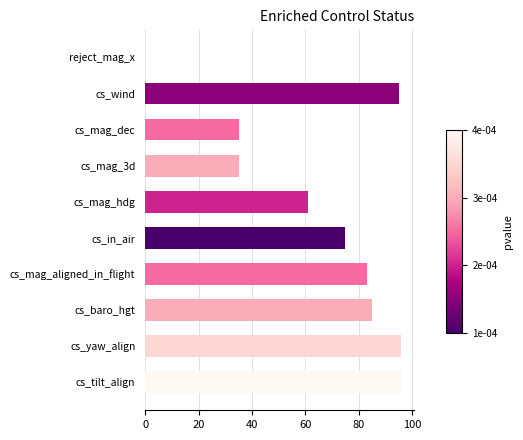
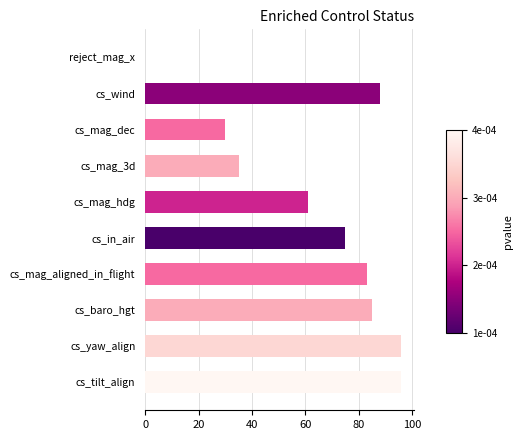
cs_wind: 95 -> 88
cs_mag_dec: 35 -> 30
